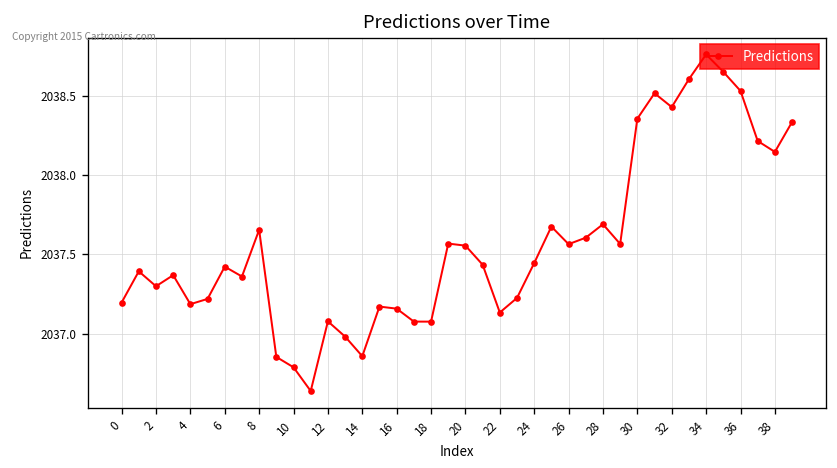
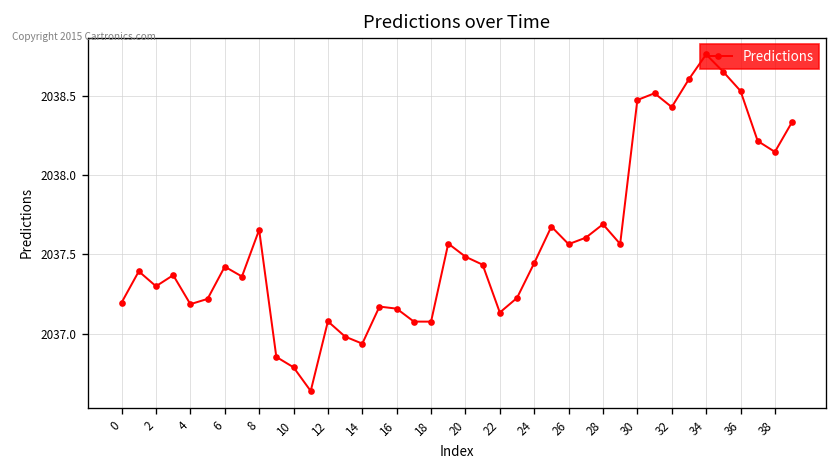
14: 2036.86 -> 2036.94
20: 2037.56 -> 2037.49
30: 2038.36 -> 2038.47
